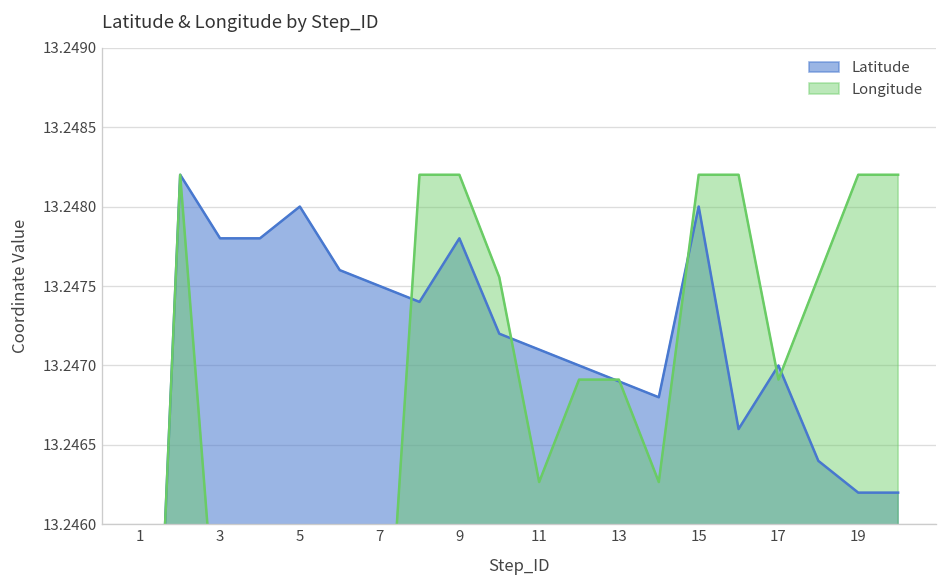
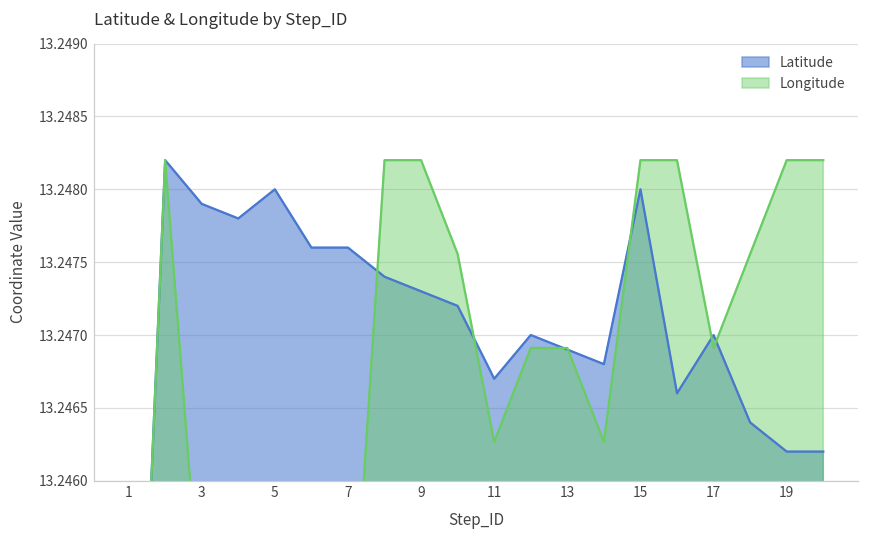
Latitude, 3: 13.2478 -> 13.2479
Latitude, 7: 13.2475 -> 13.2476
Latitude, 9: 13.2478 -> 13.2473
Latitude, 11: 13.2471 -> 13.2467
